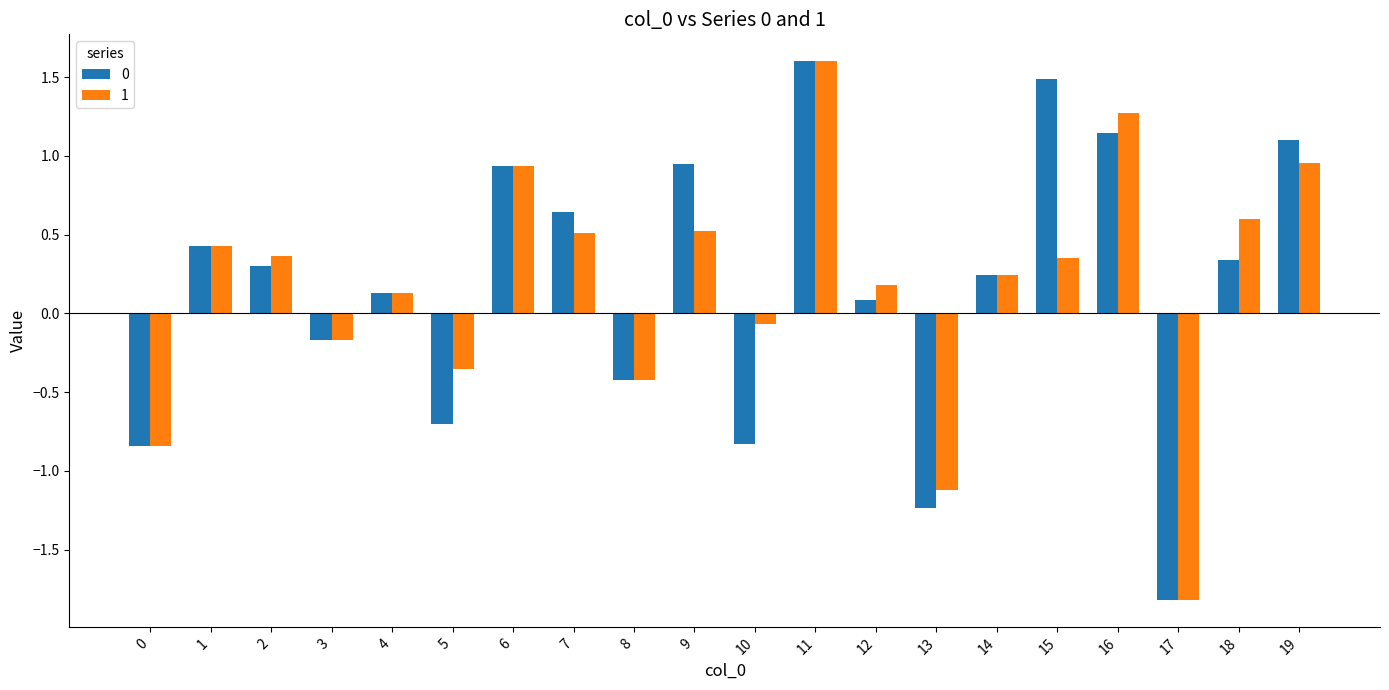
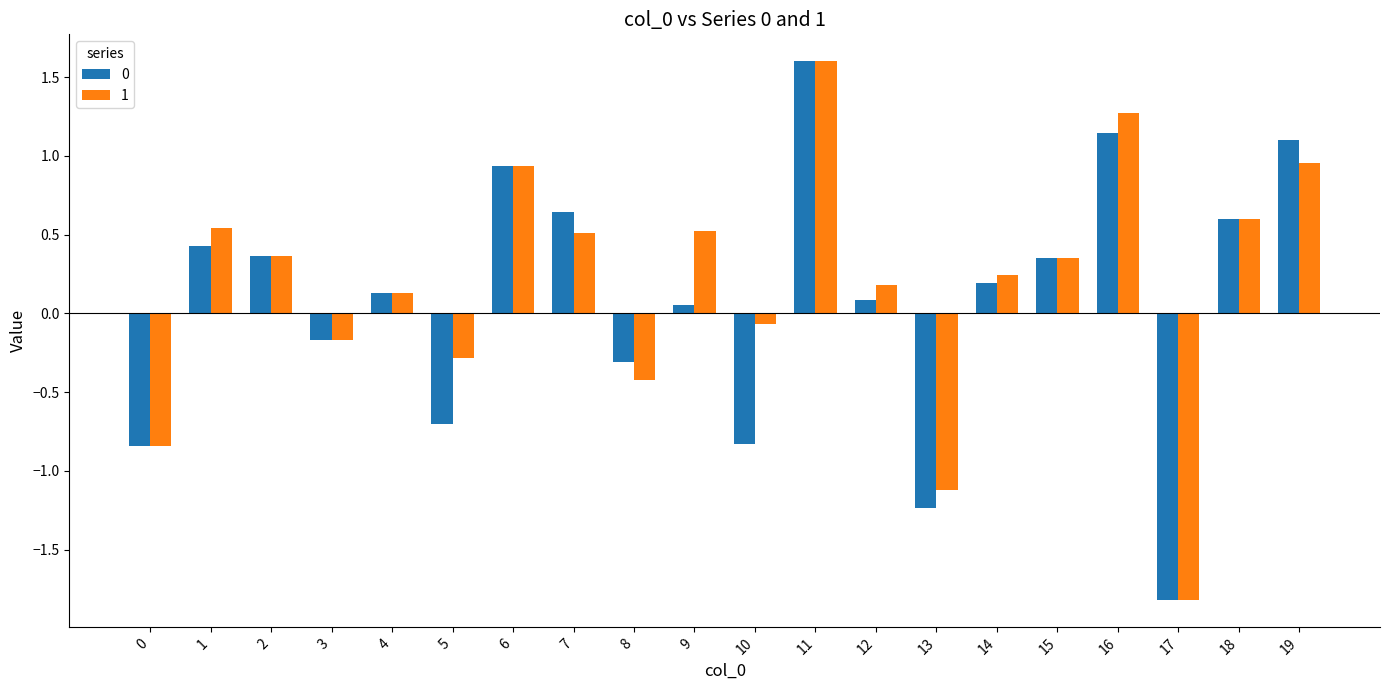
1, 1: 0.43 -> 0.54
0, 2: 0.30 -> 0.36
1, 5: -0.36 -> -0.28
0, 8: -0.42 -> -0.31
0, 9: 0.95 -> 0.06
0, 14: 0.25 -> 0.19
0, 15: 1.49 -> 0.35
0, 18: 0.34 -> 0.60
